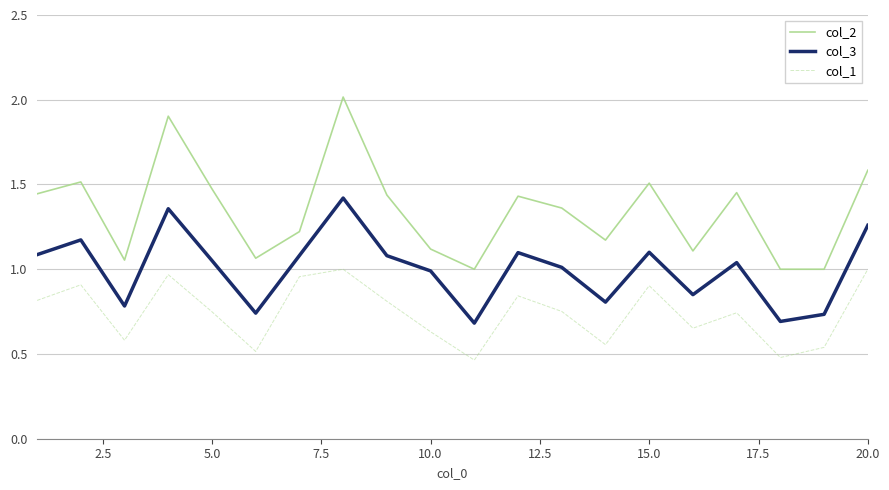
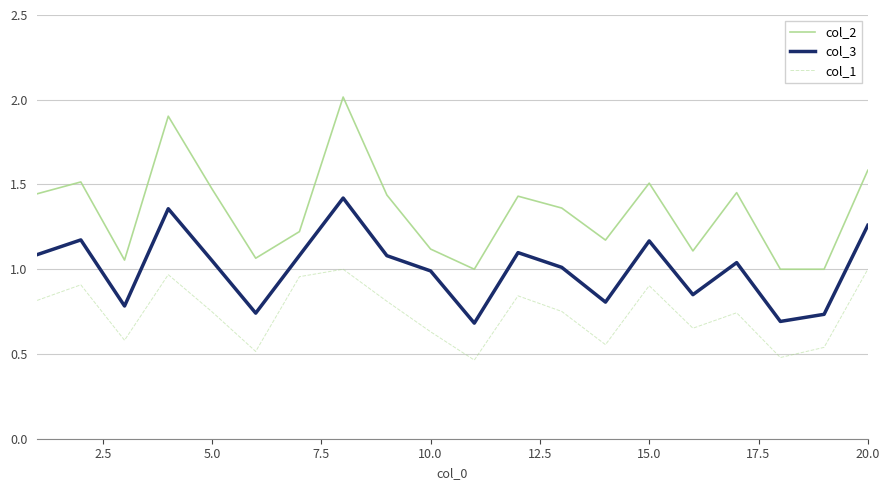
col_3, 15.0: 1.10 -> 1.17
